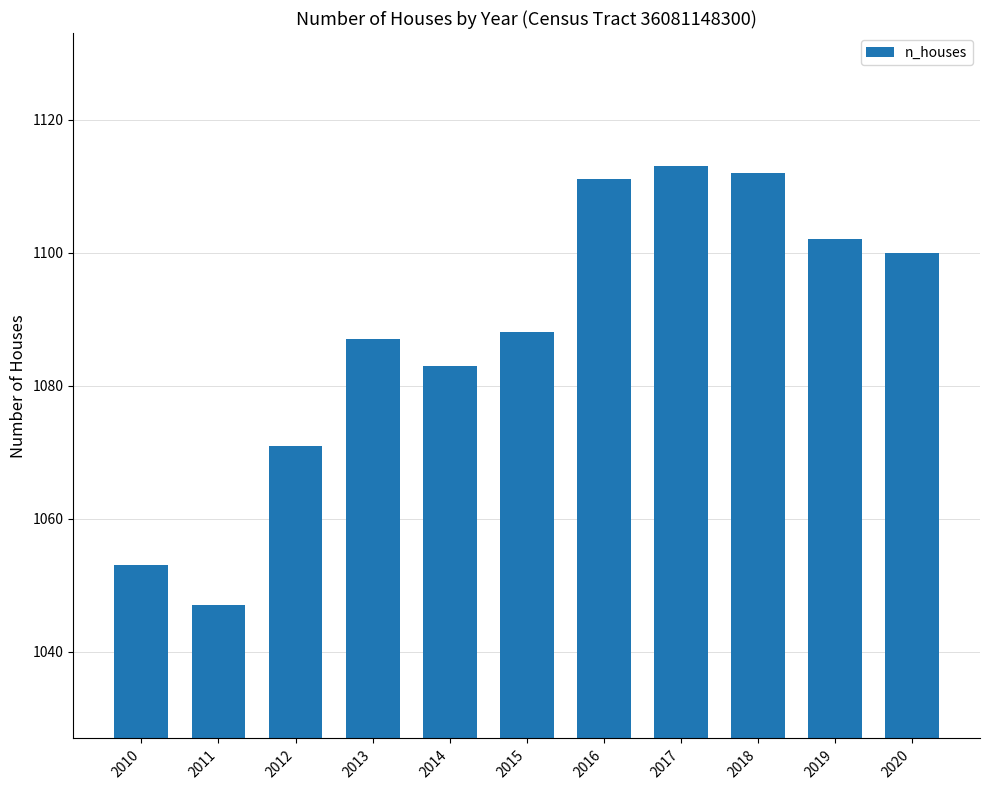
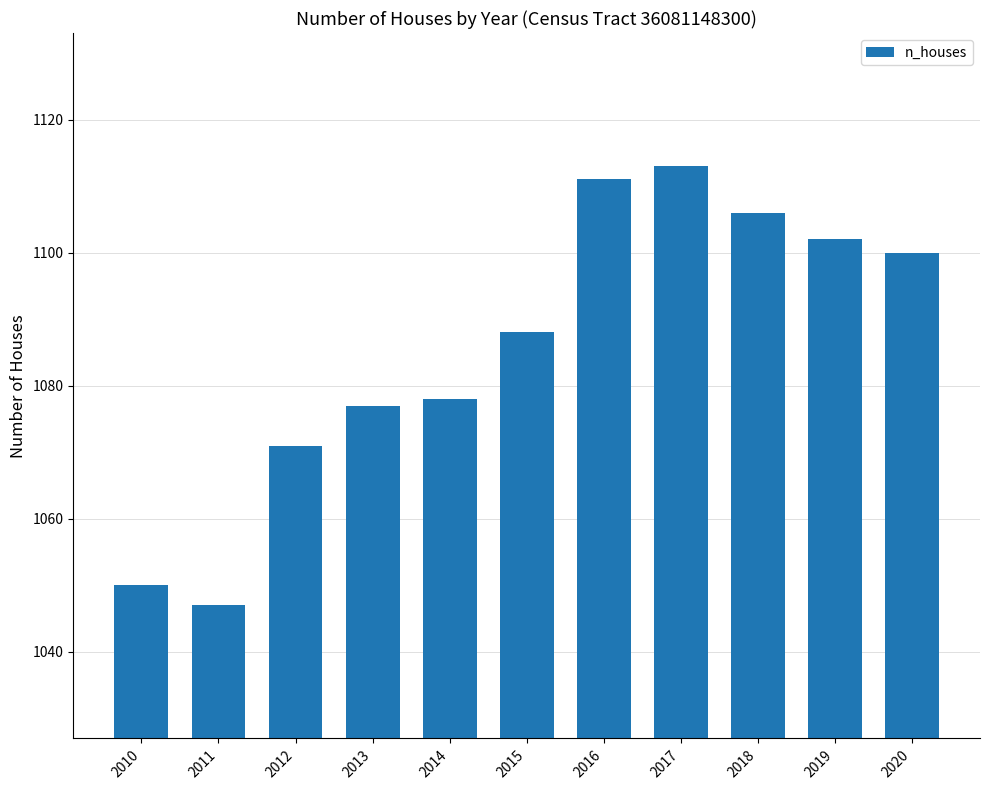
2010: 1053 -> 1050
2013: 1087 -> 1077
2014: 1083 -> 1078
2018: 1112 -> 1106
